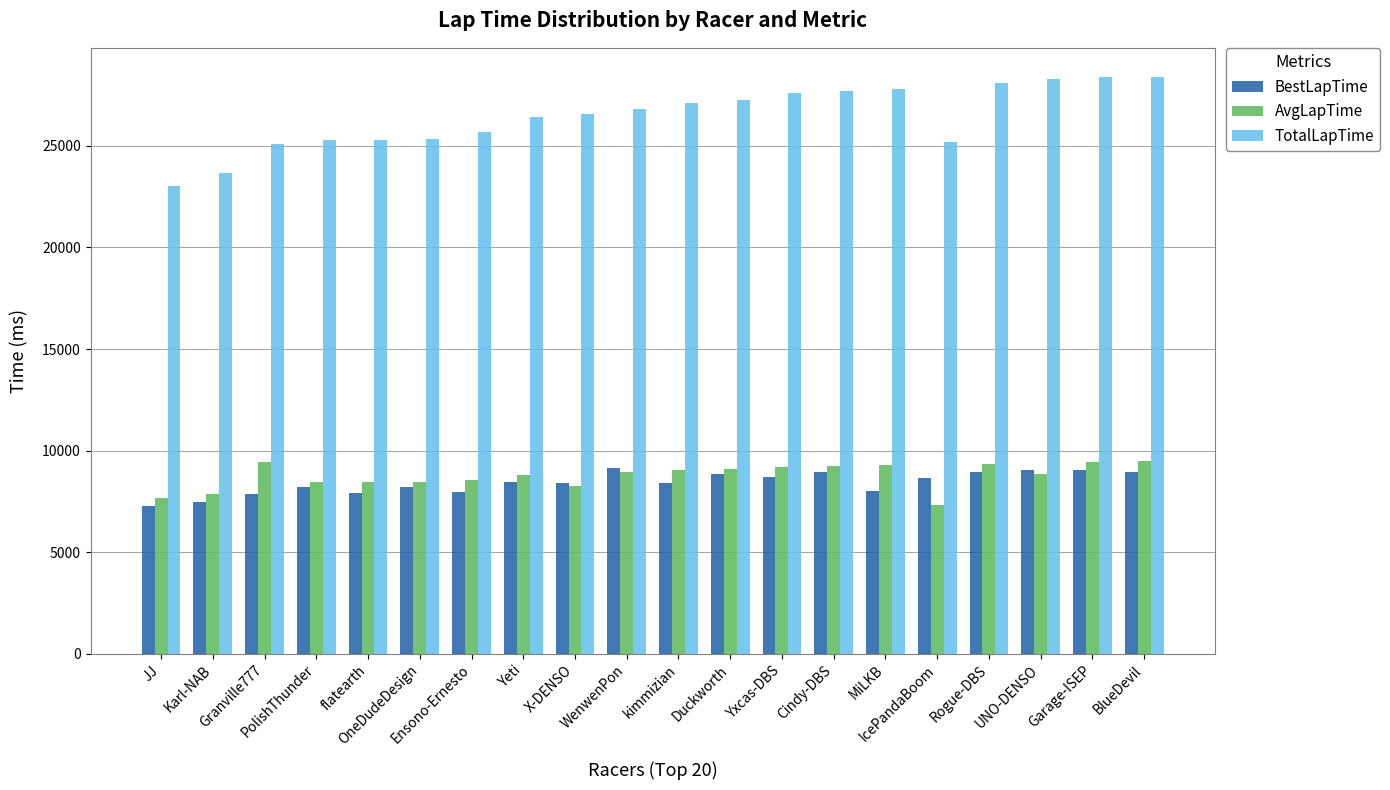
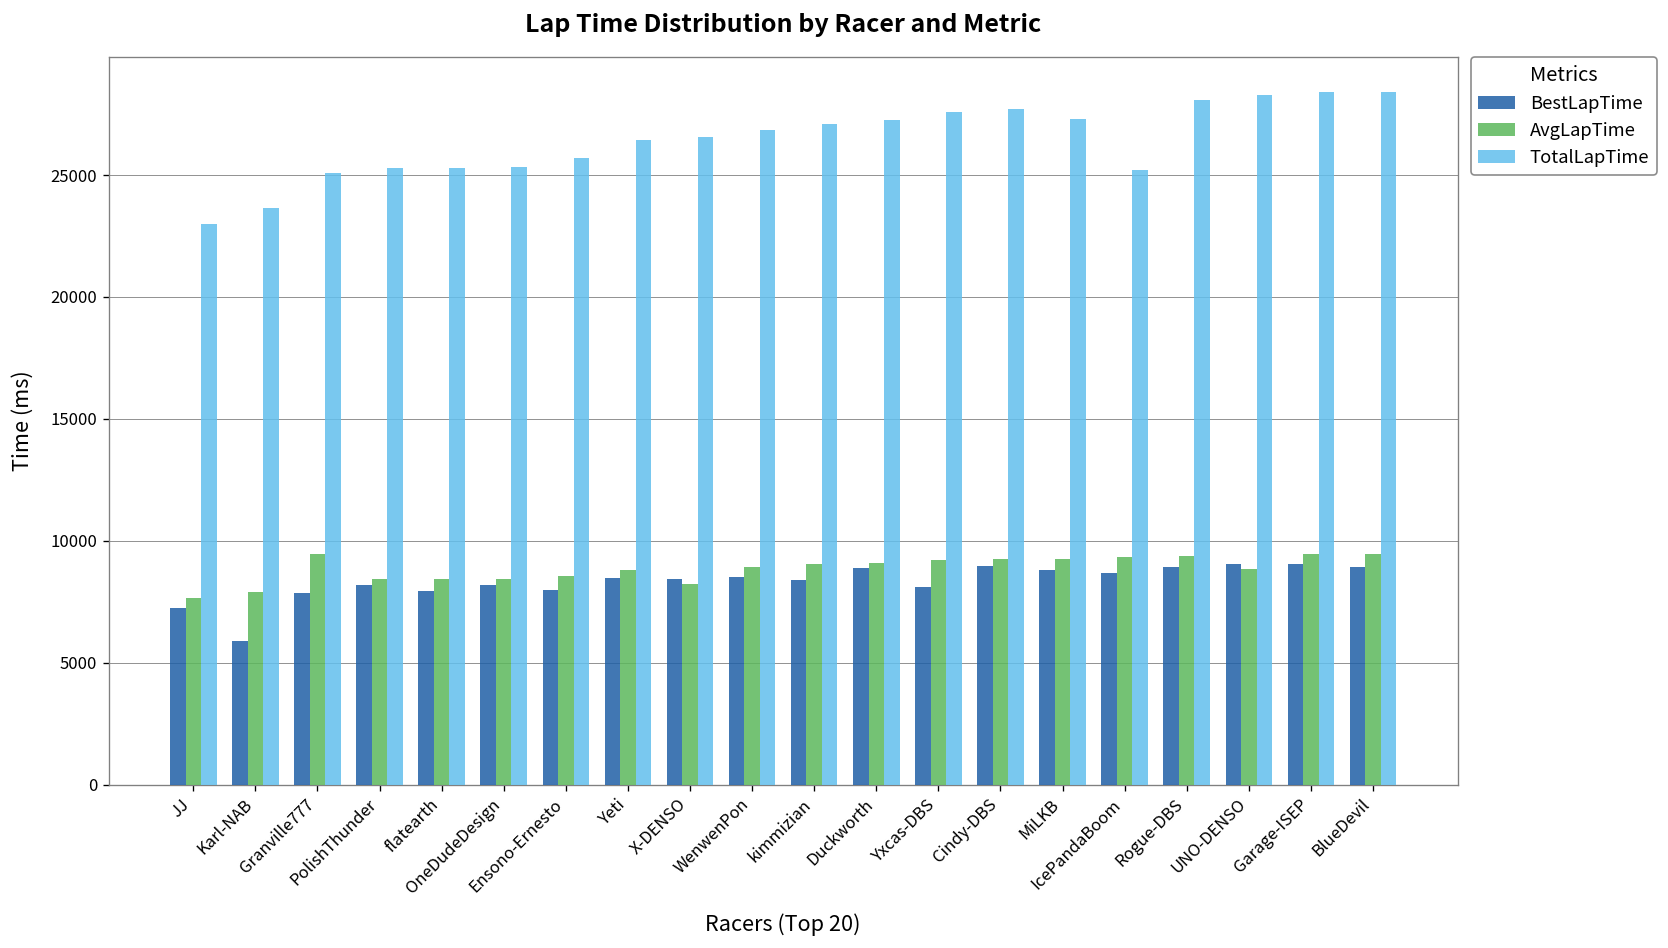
BestLapTime, Karl-NAB: 7500 -> 5900
BestLapTime, WenwenPon: 9100 -> 8500
BestLapTime, Yxcas-DBS: 8700 -> 8100
BestLapTime, MiLKB: 8000 -> 8800
TotalLapTime, MiLKB: 27800 -> 27300
AvgLapTime, IcePandaBoom: 7300 -> 9300
